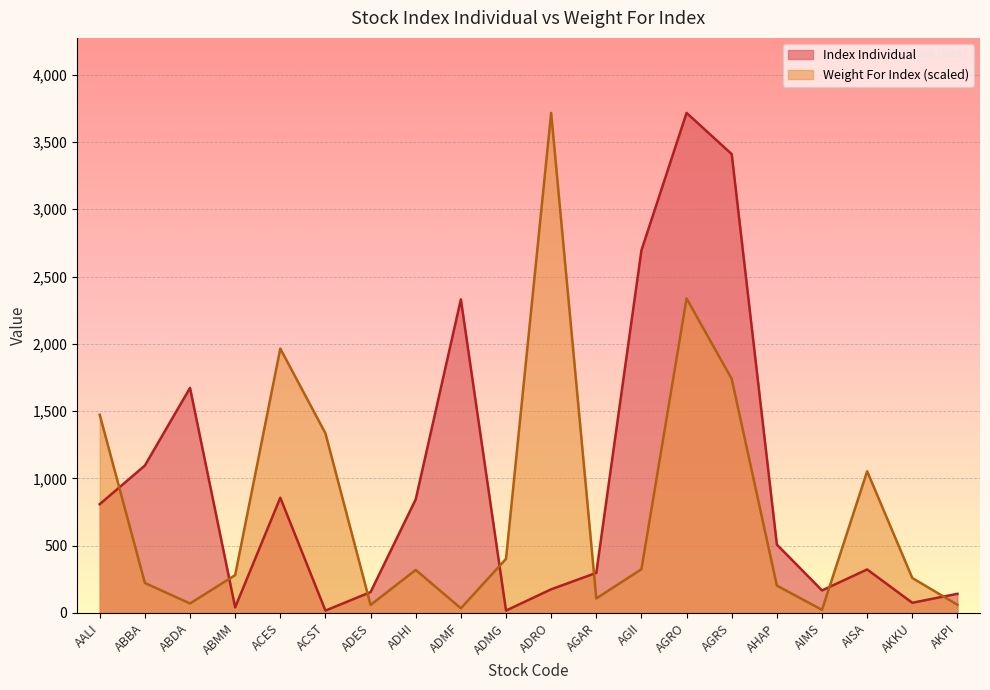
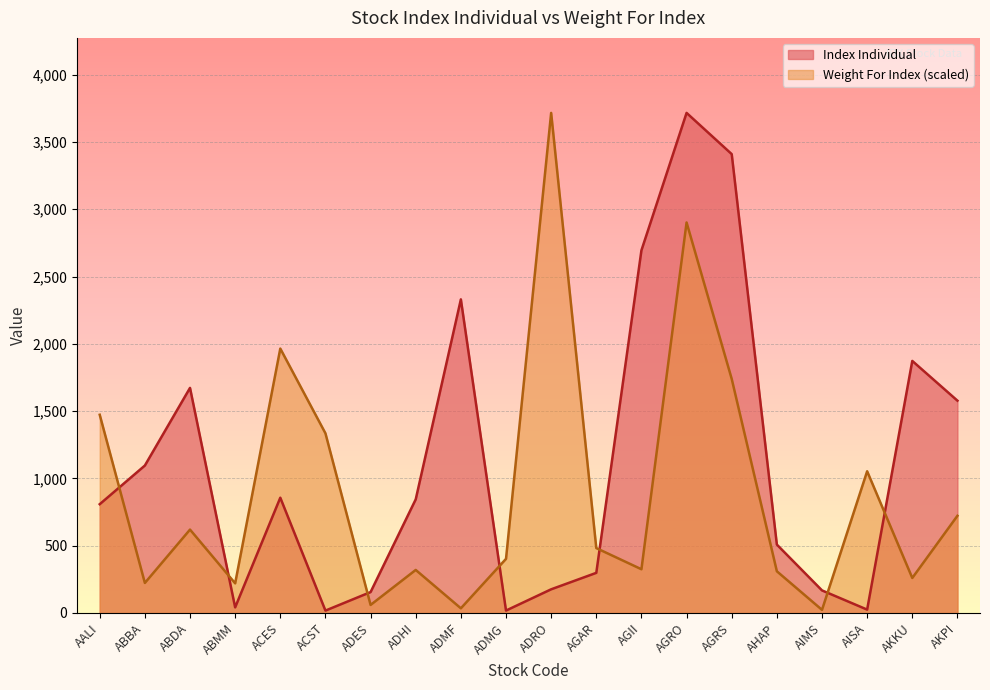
Weight For Index (scaled), ABDA: 70 -> 620
Weight For Index (scaled), ABMM: 280 -> 220
Weight For Index (scaled), AGAR: 110 -> 480
Weight For Index (scaled), AGRO: 2,340 -> 2,900
Weight For Index (scaled), AHAP: 200 -> 310
Index Individual, AISA: 320 -> 30
Index Individual, AKKU: 80 -> 1,870
Index Individual, AKPI: 140 -> 1,580
Weight For Index (scaled), AKPI: 60 -> 720
